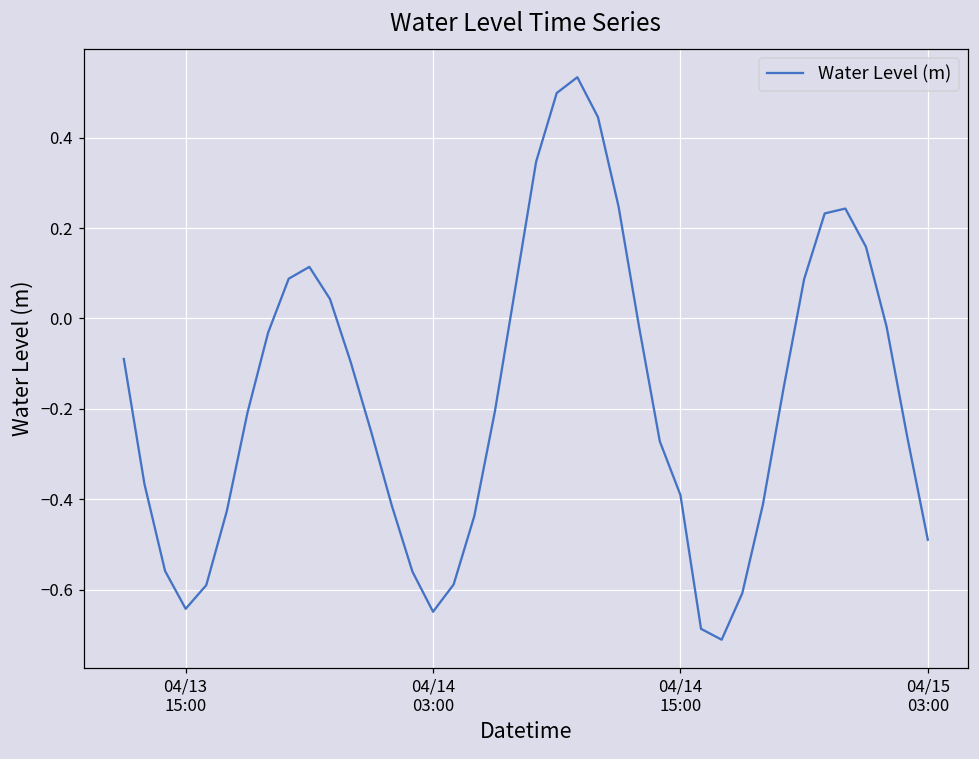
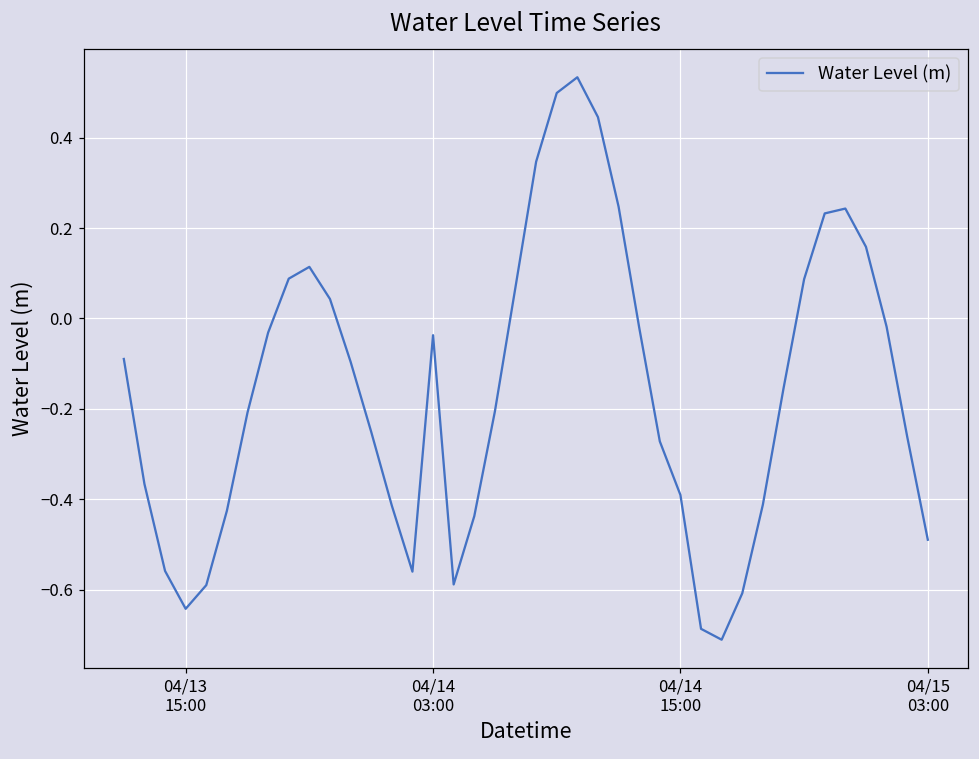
04/14 03:00: -0.65 -> -0.04
